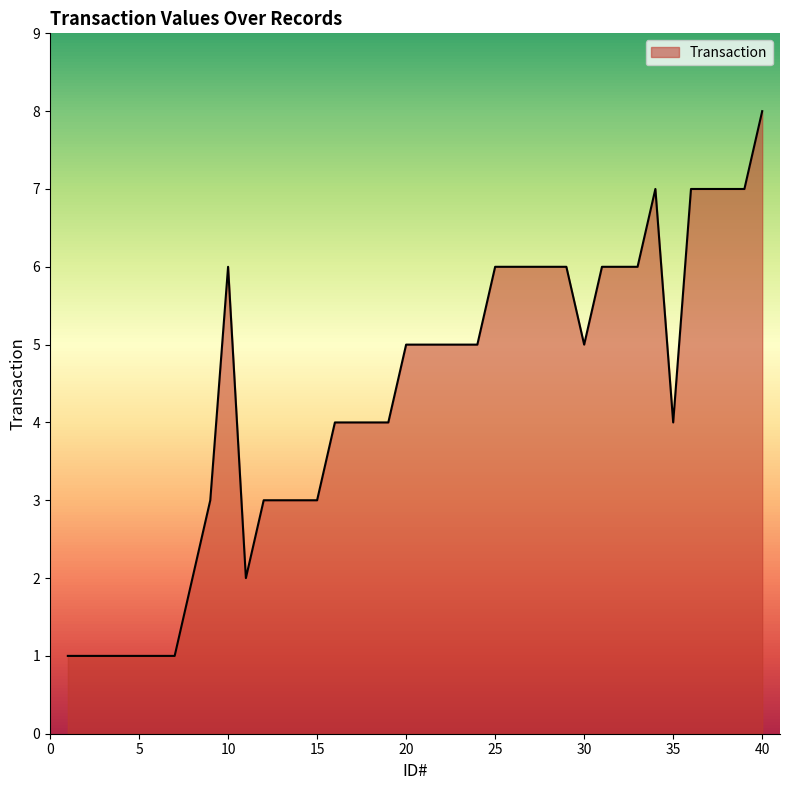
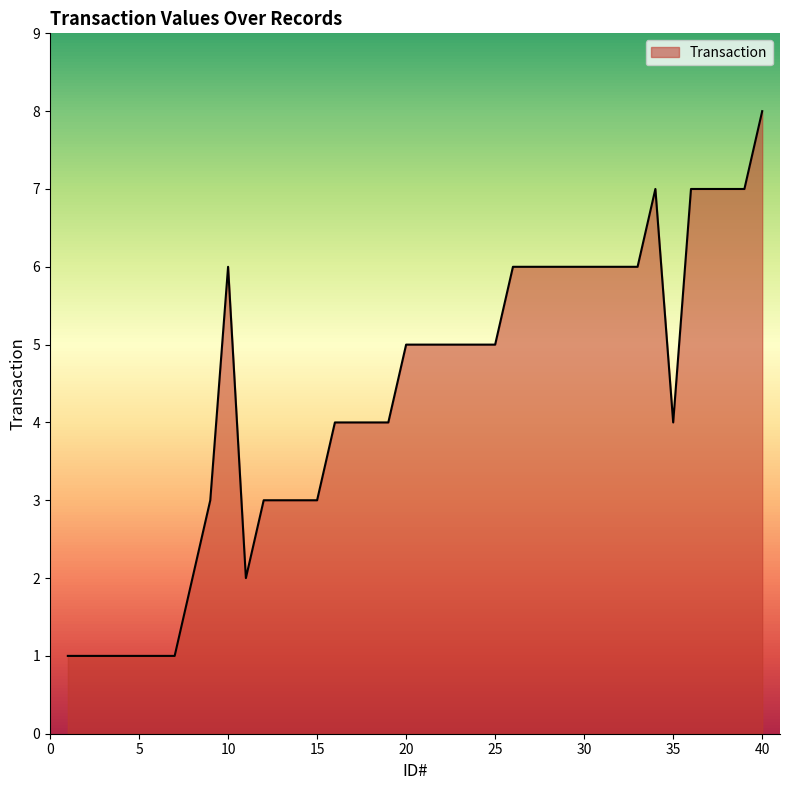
25: 6 -> 5
30: 5 -> 6
